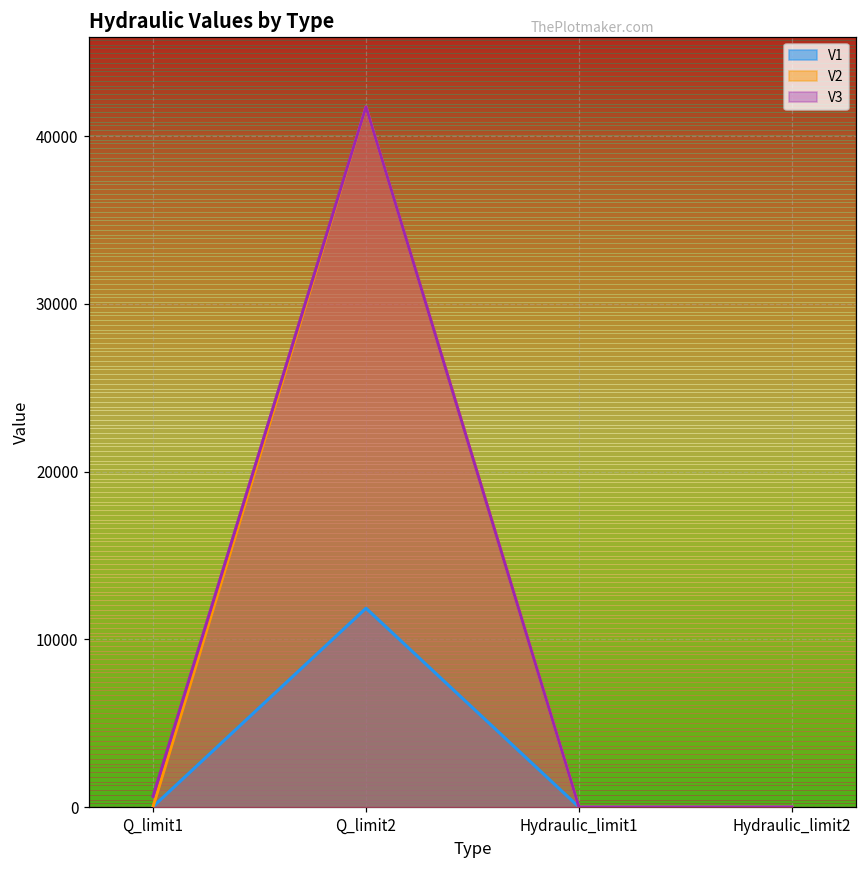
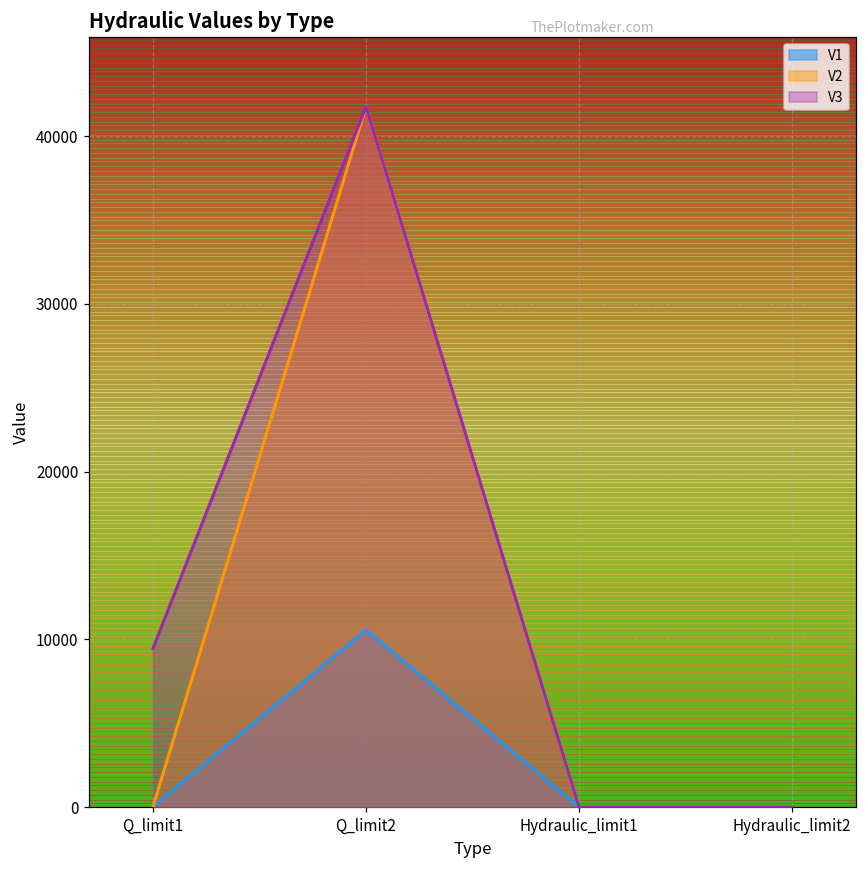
V3, Q_limit1: 600 -> 9500
V1, Q_limit2: 11900 -> 10600
